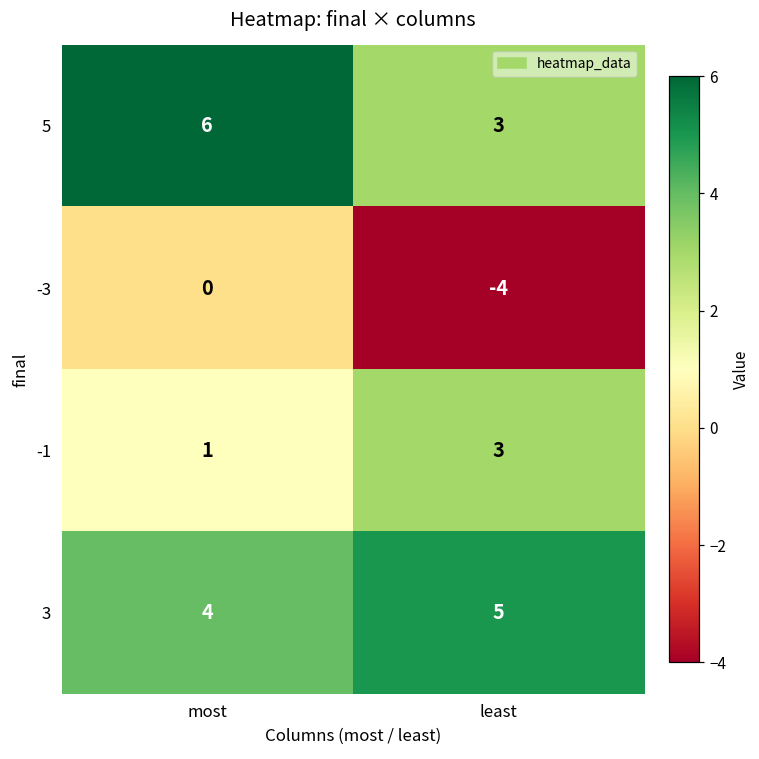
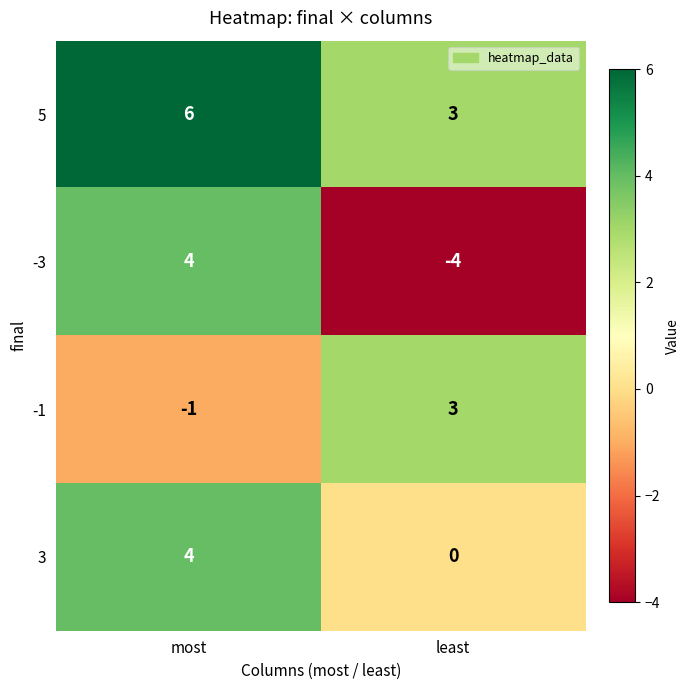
-3, most: 0 -> 4
-1, most: 1 -> -1
3, least: 5 -> 0
